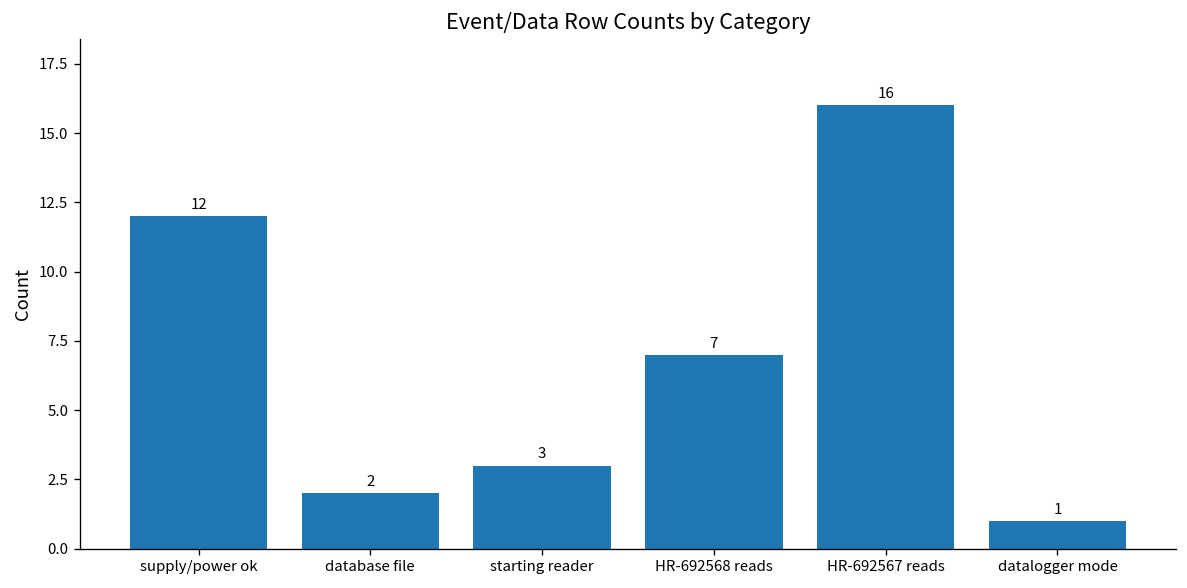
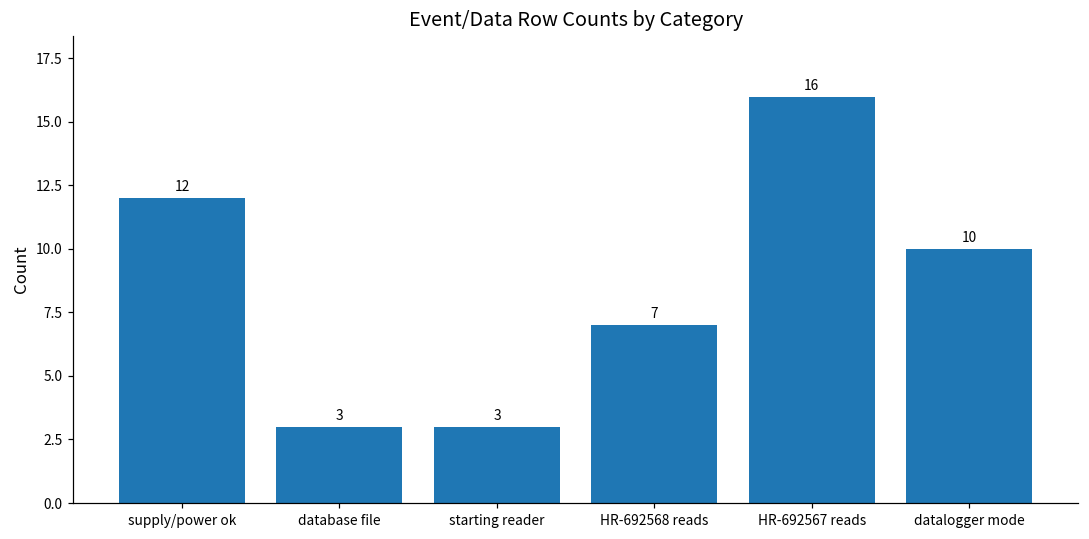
database file: 2 -> 3
datalogger mode: 1 -> 10
